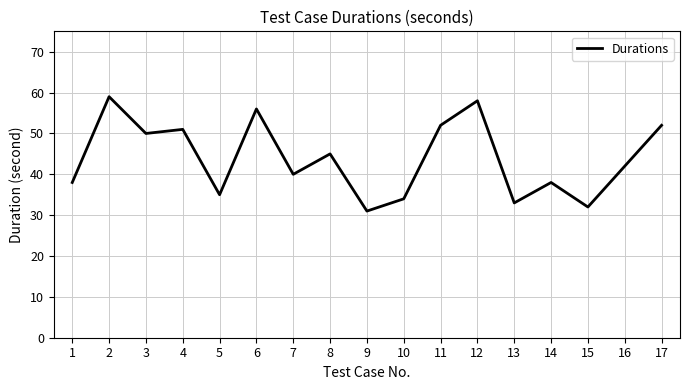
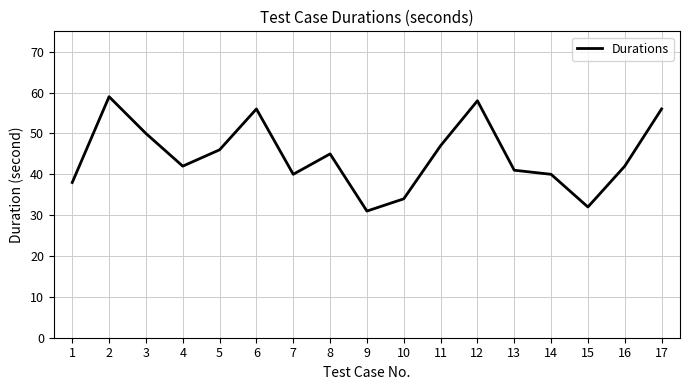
4: 51 -> 42
5: 35 -> 46
11: 52 -> 47
13: 33 -> 41
14: 38 -> 40
17: 52 -> 56
